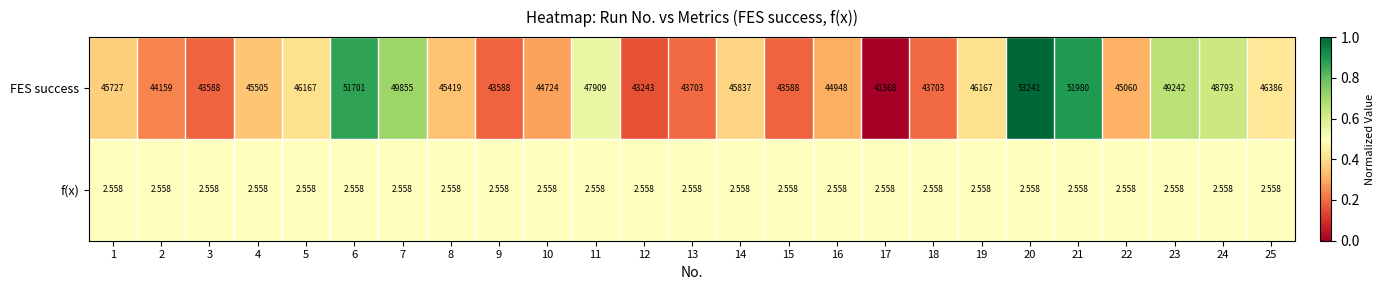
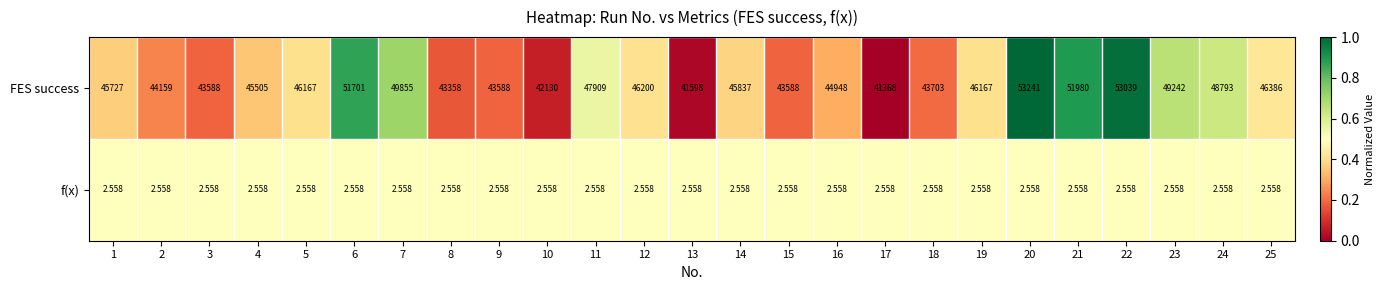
FES success, 8: 45419 -> 43358
FES success, 10: 44724 -> 42130
FES success, 12: 43243 -> 46200
FES success, 13: 43703 -> 41598
FES success, 22: 45060 -> 53039
